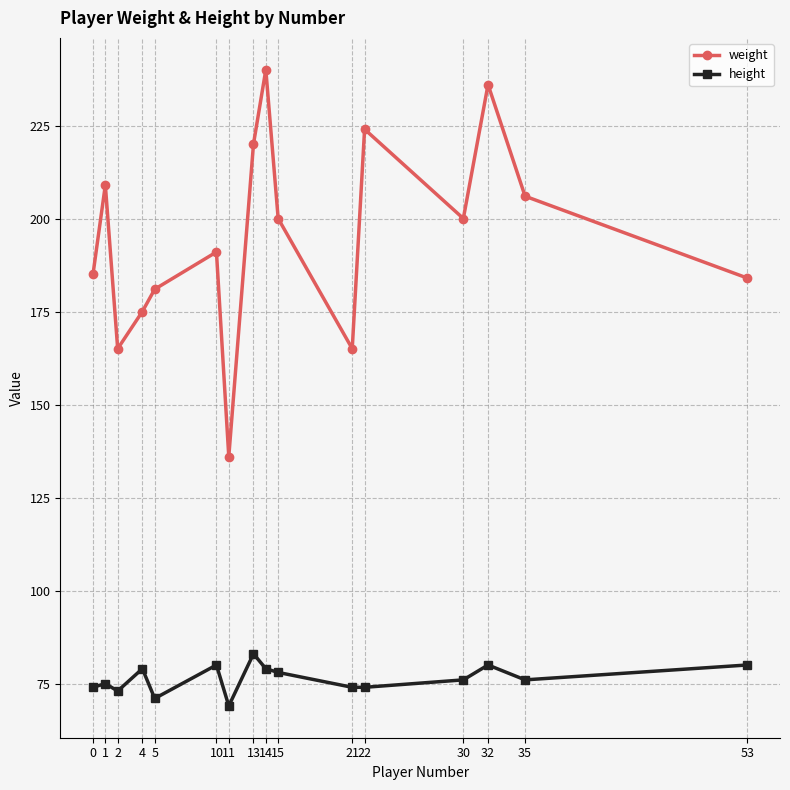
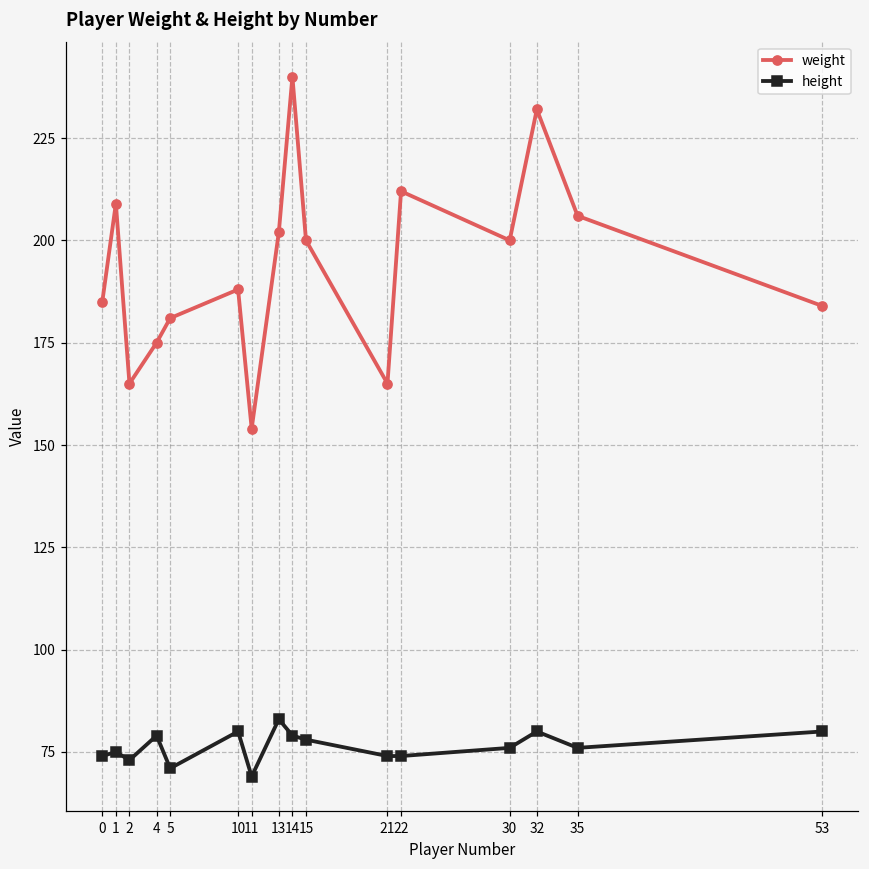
weight, 10: 191 -> 188
weight, 11: 136 -> 154
weight, 13: 220 -> 202
weight, 22: 224 -> 212
weight, 32: 236 -> 232
